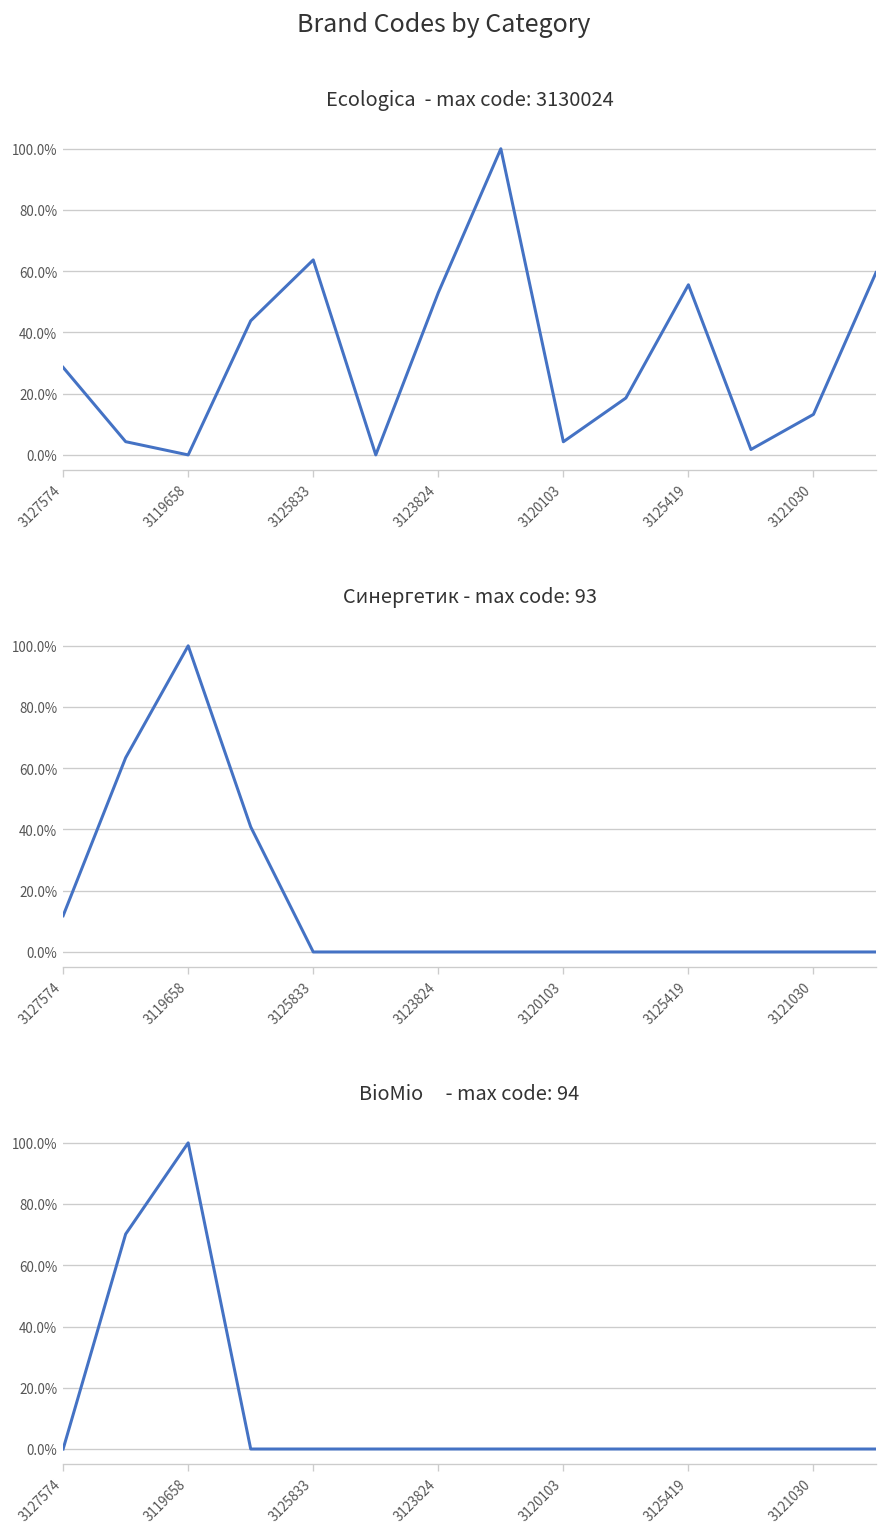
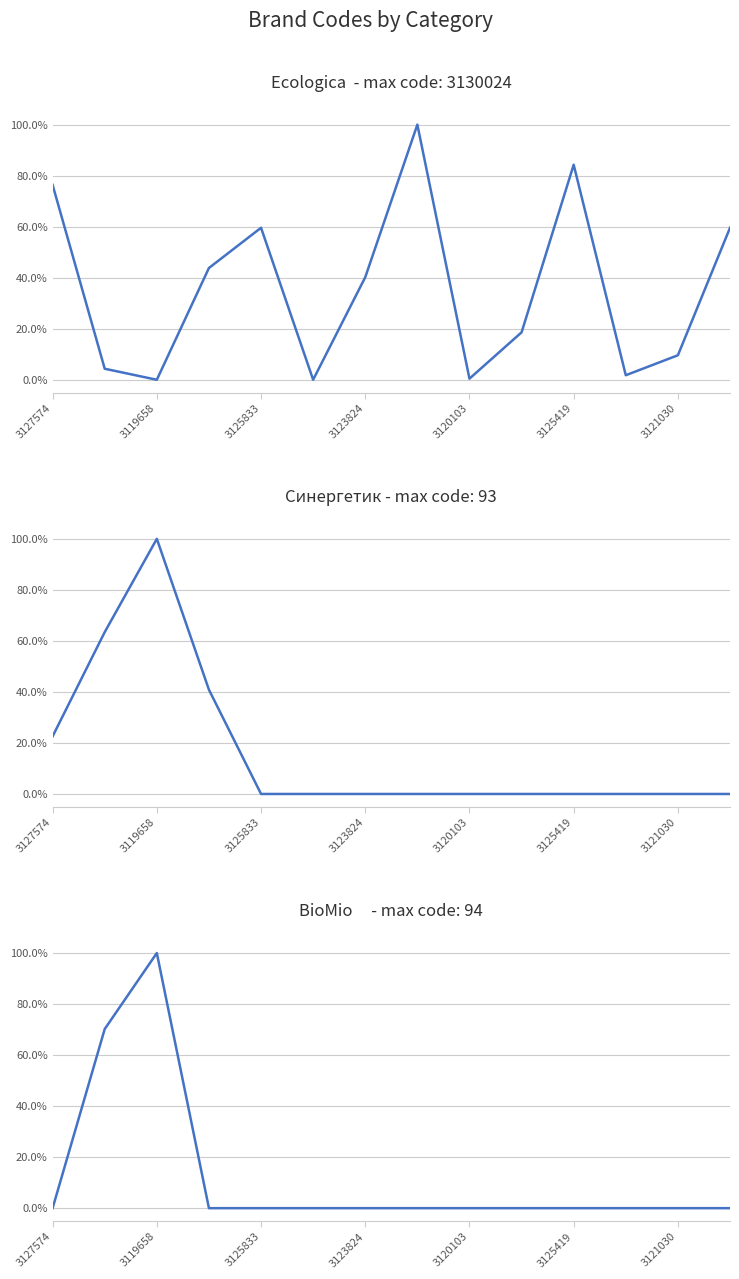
Ecologica - max code: 3130024, 3127574: 29% -> 76%
Ecologica - max code: 3130024, 3125833: 64% -> 60%
Ecologica - max code: 3130024, 3123824: 53% -> 40%
Ecologica - max code: 3130024, 3120103: 4% -> 0%
Ecologica - max code: 3130024, 3125419: 56% -> 84%
Ecologica - max code: 3130024, 3121030: 13% -> 10%
Синергетик - max code: 93, 3127574: 12% -> 23%
